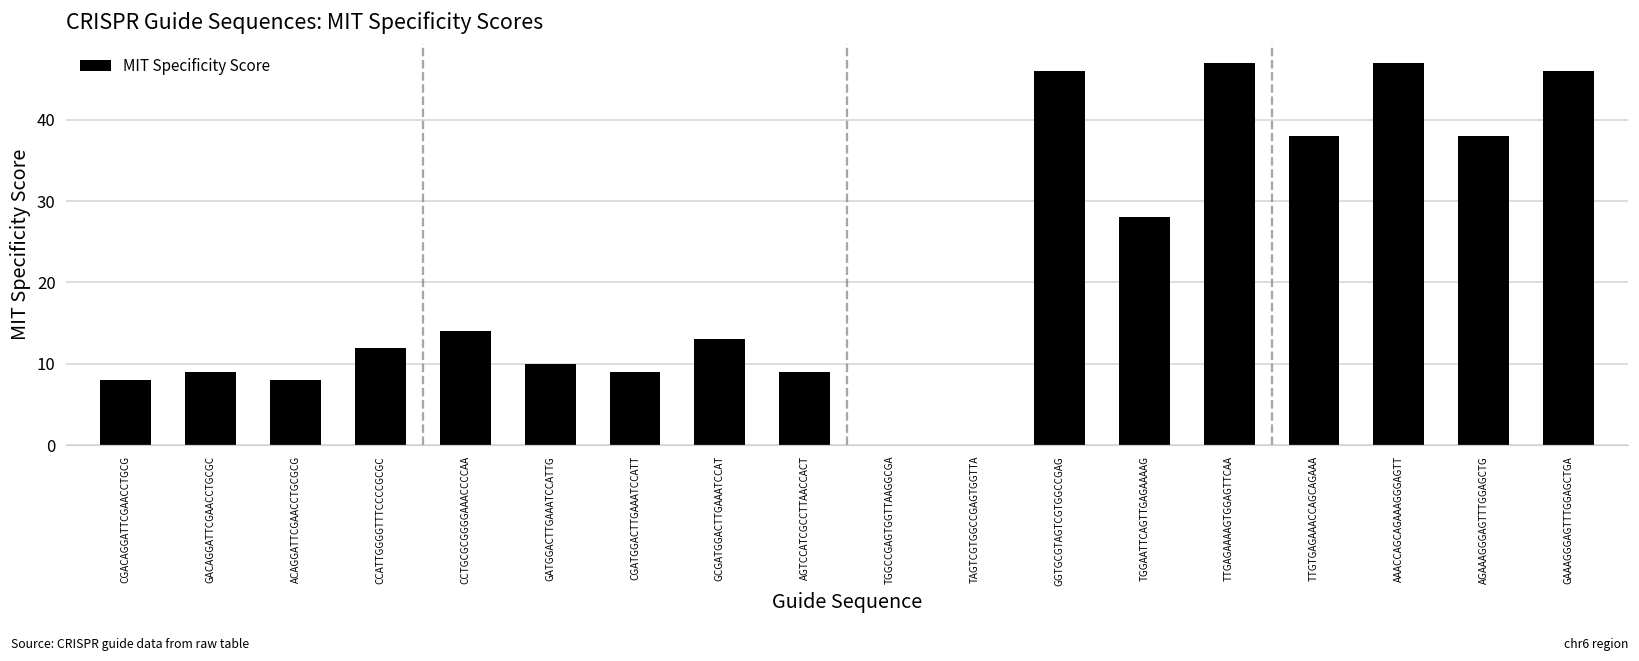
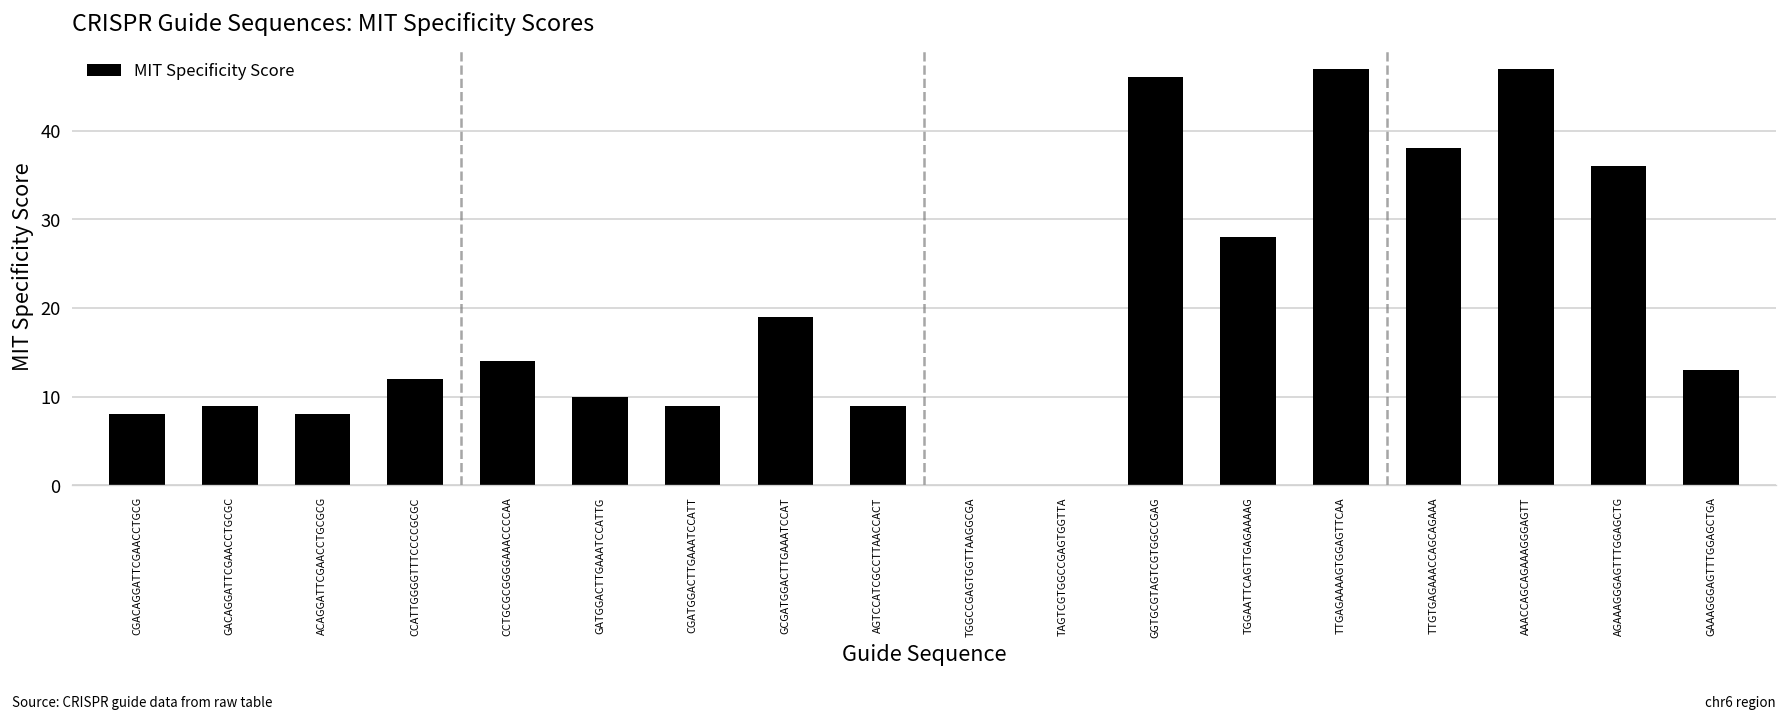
GCGATGGACTTGAAATCCAT: 13 -> 19
AGAAAGGGAGTTTGGAGCTG: 38 -> 36
GAAAGGGAGTTTGGAGCTGA: 46 -> 13
